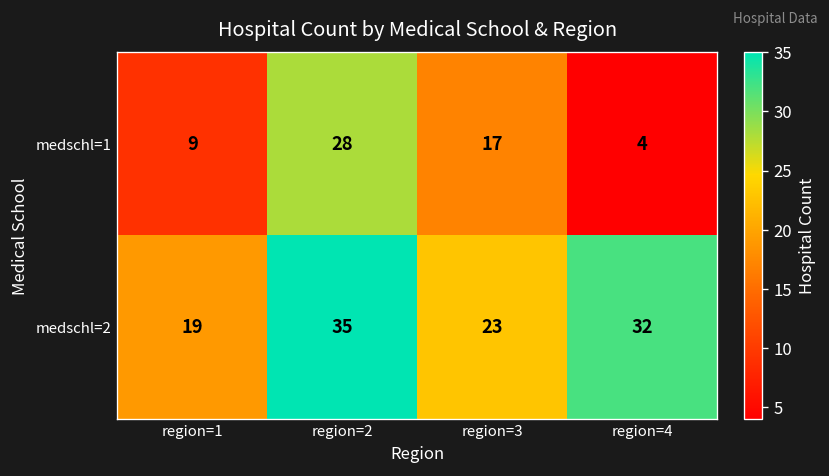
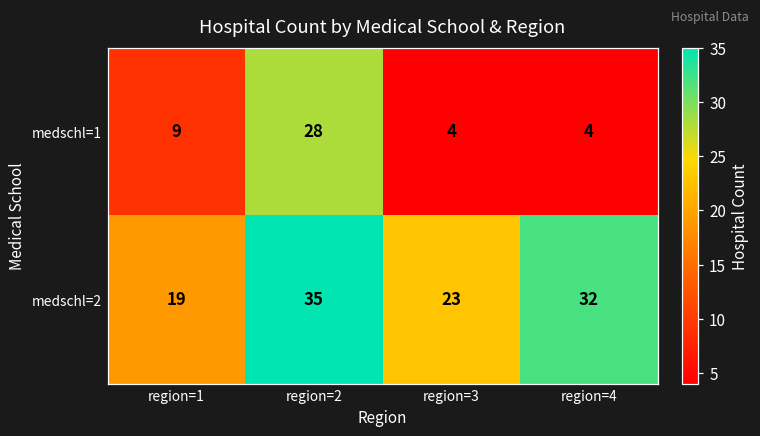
medschl=1, region=3: 17 -> 4
